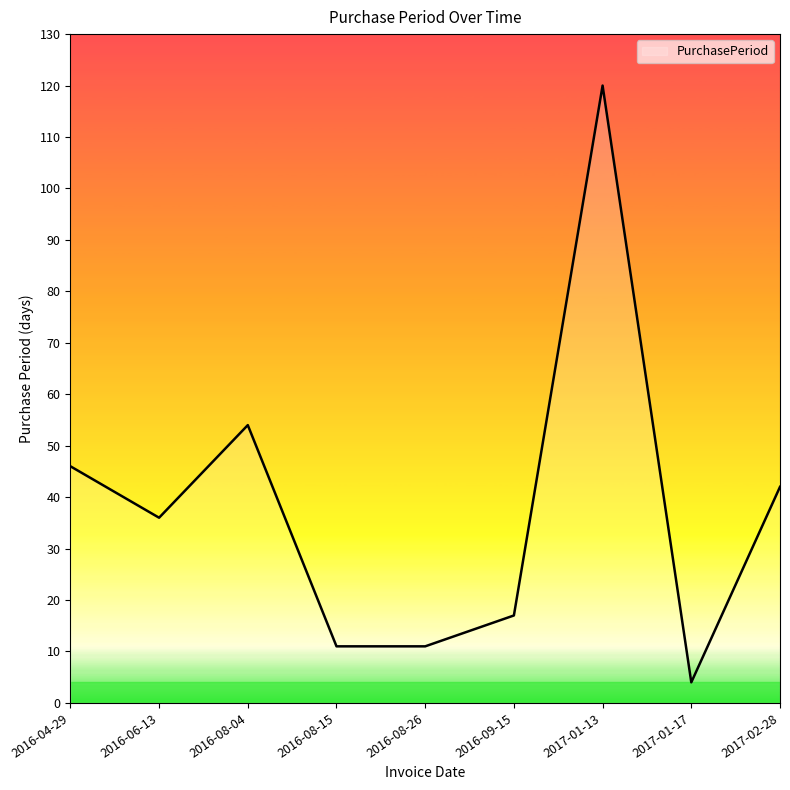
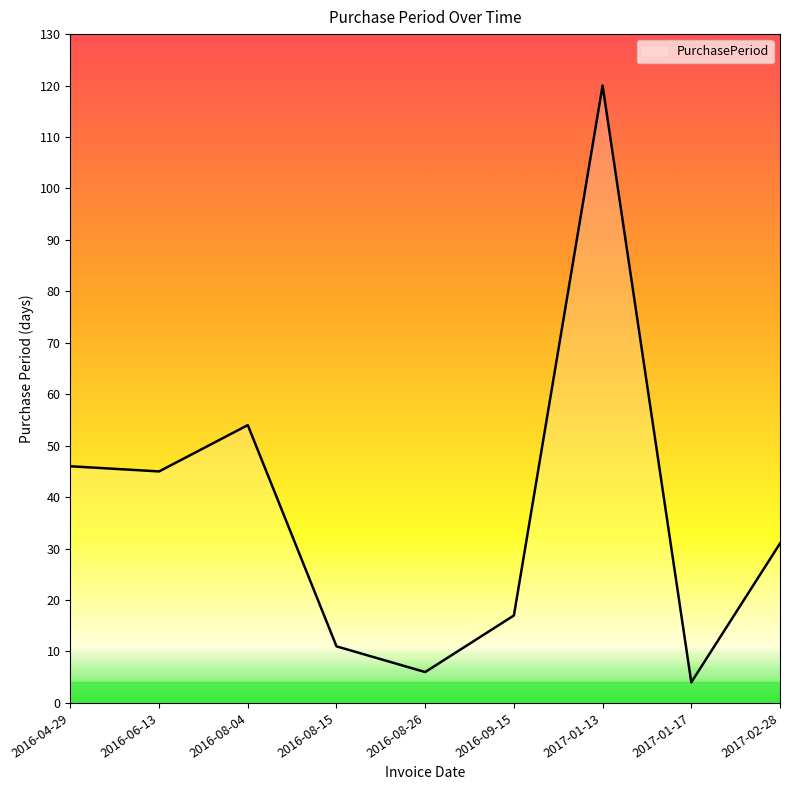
2016-06-13: 36 -> 45
2016-08-26: 11 -> 6
2017-02-28: 42 -> 31
